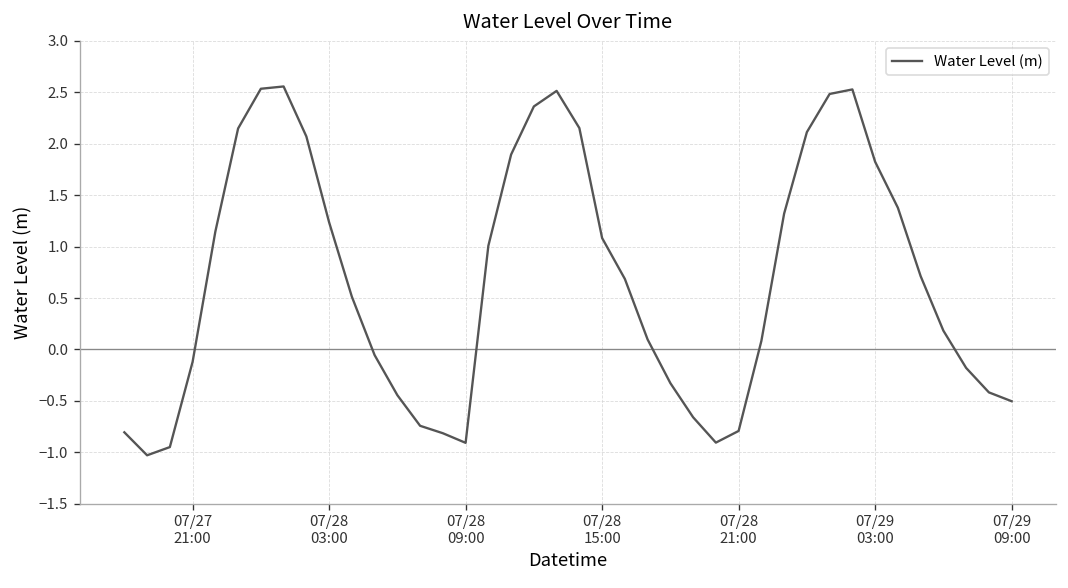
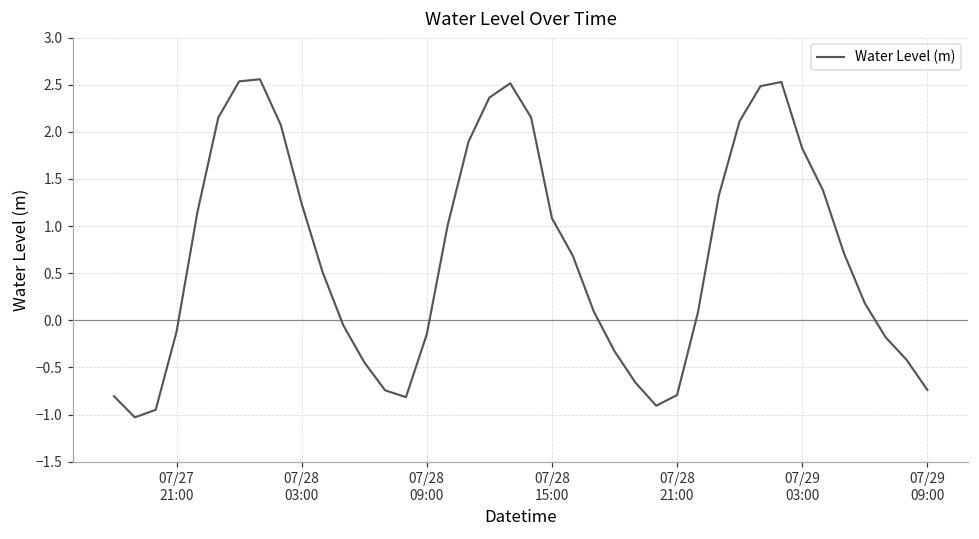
07/28 09:00: -0.9 -> -0.1
07/29 09:00: -0.5 -> -0.7
